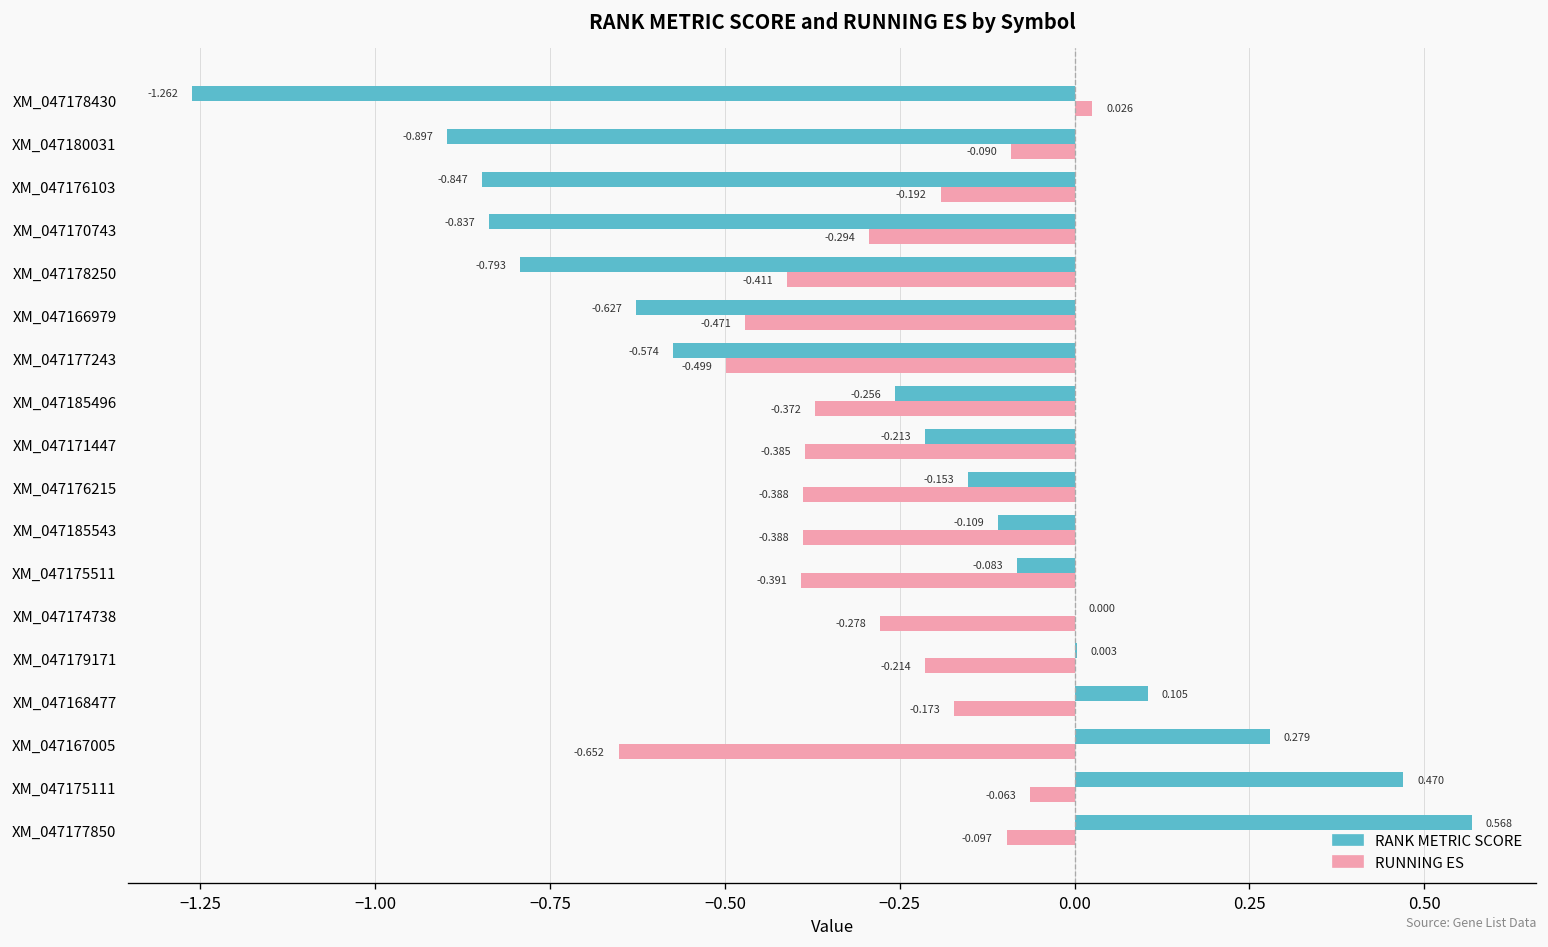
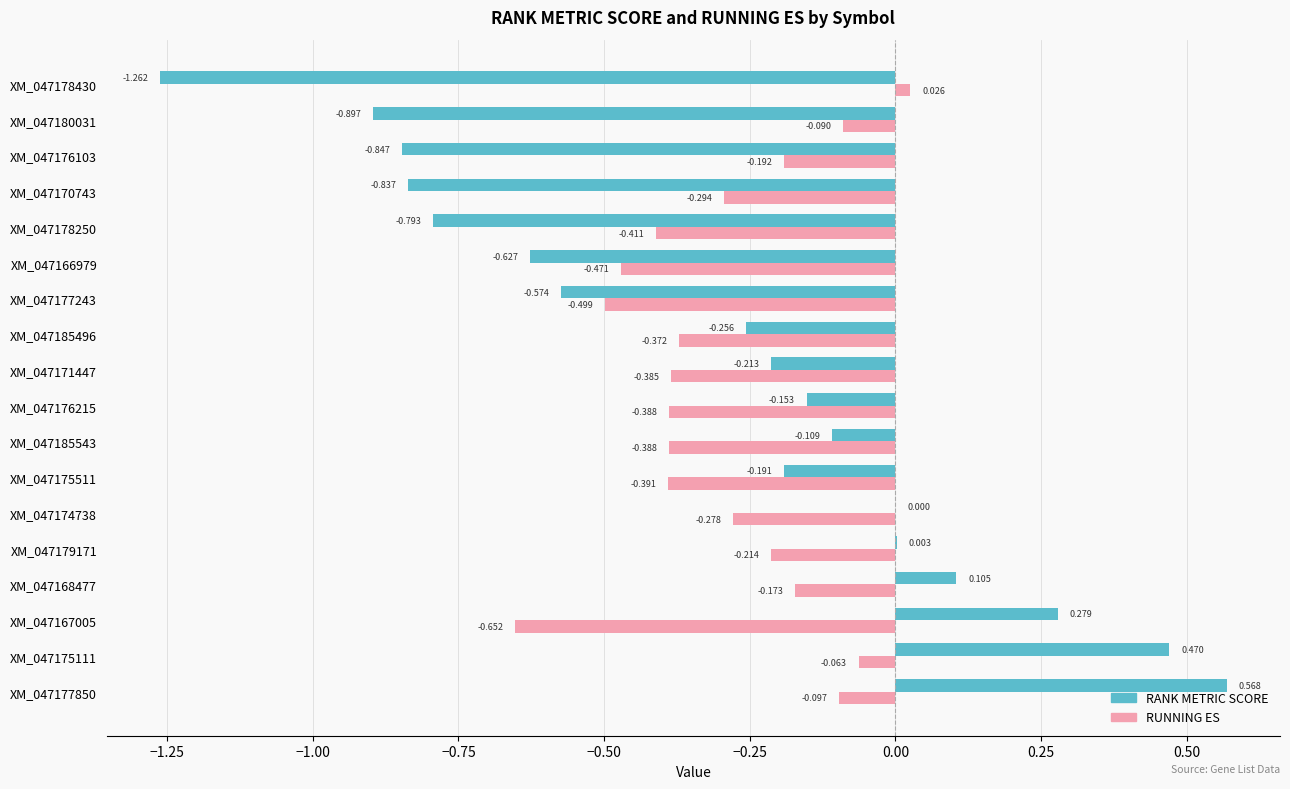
RANK METRIC SCORE, XM_047175511: -0.083 -> -0.191
